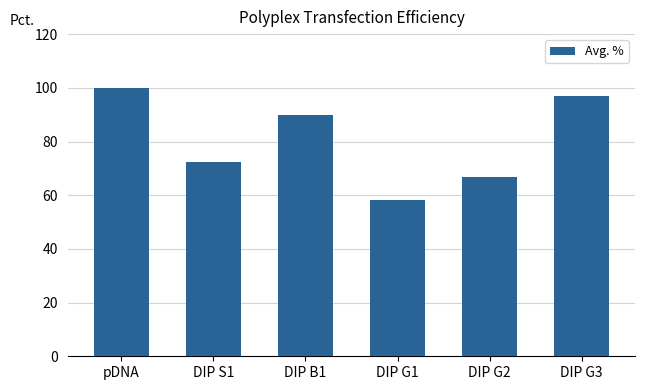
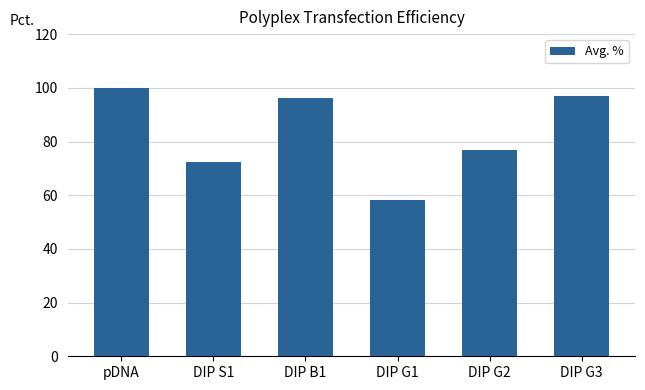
DIP B1: 90 -> 96
DIP G2: 67 -> 77
